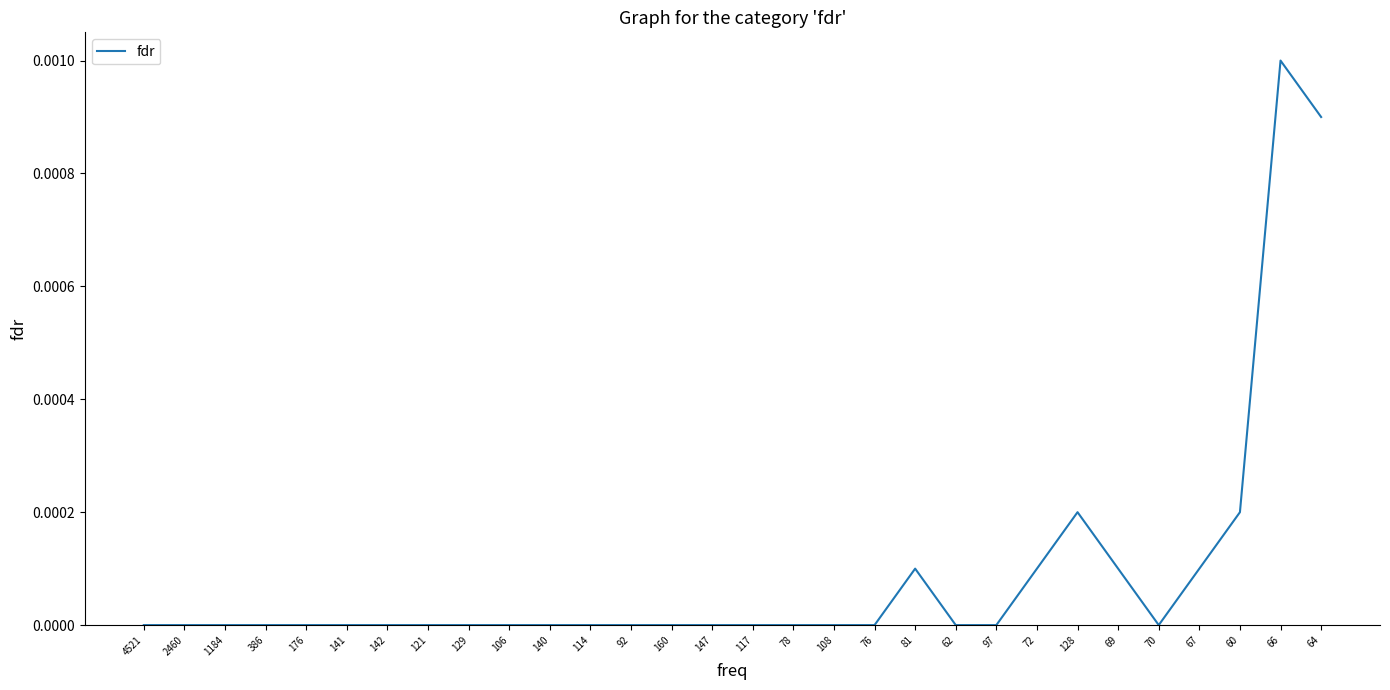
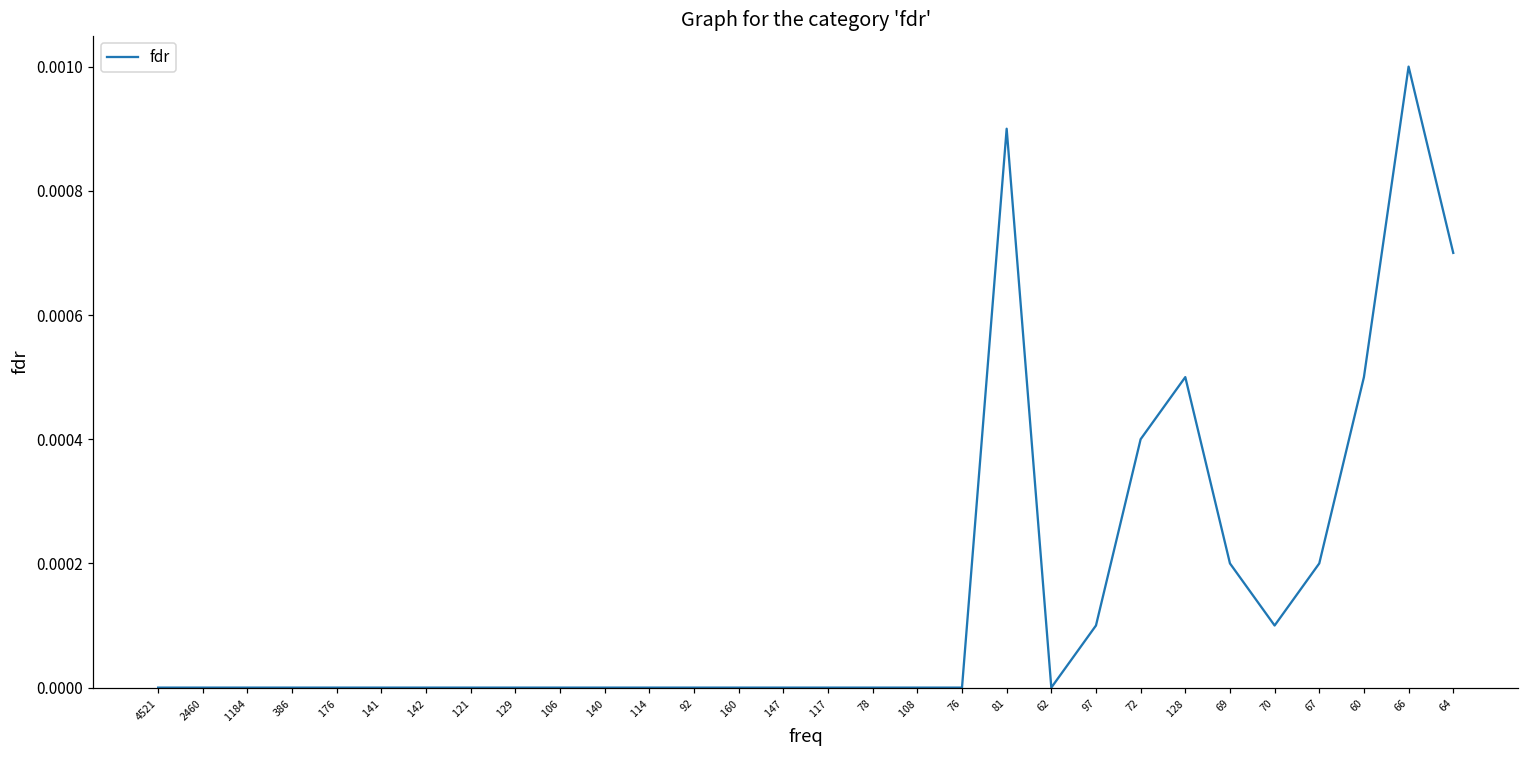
81: 0.0001 -> 0.0009
97: 0.0000 -> 0.0001
72: 0.0001 -> 0.0004
128: 0.0002 -> 0.0005
69: 0.0001 -> 0.0002
70: 0.0000 -> 0.0001
67: 0.0001 -> 0.0002
60: 0.0002 -> 0.0005
64: 0.0009 -> 0.0007
